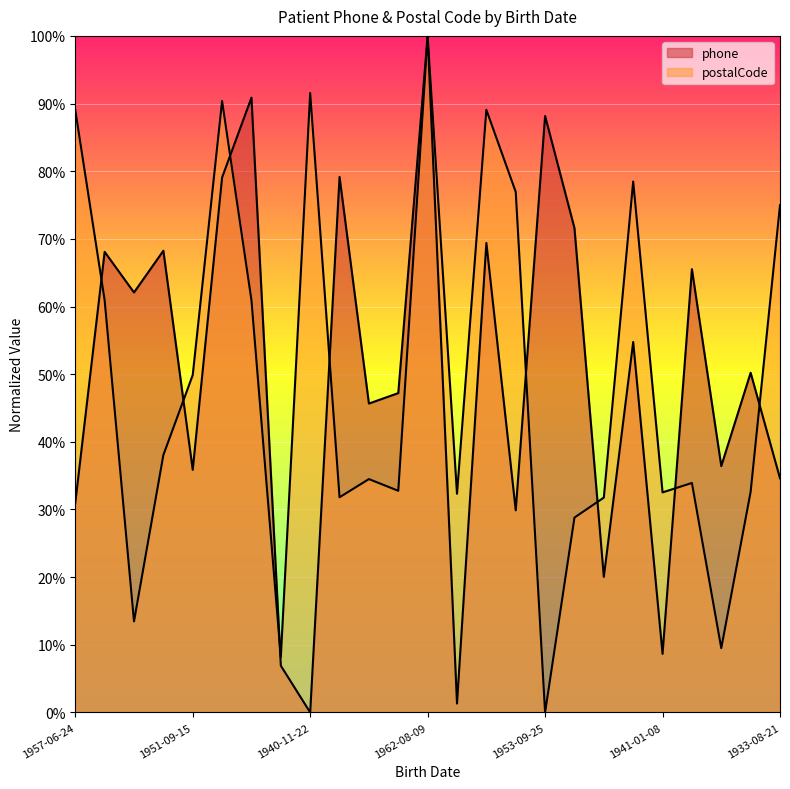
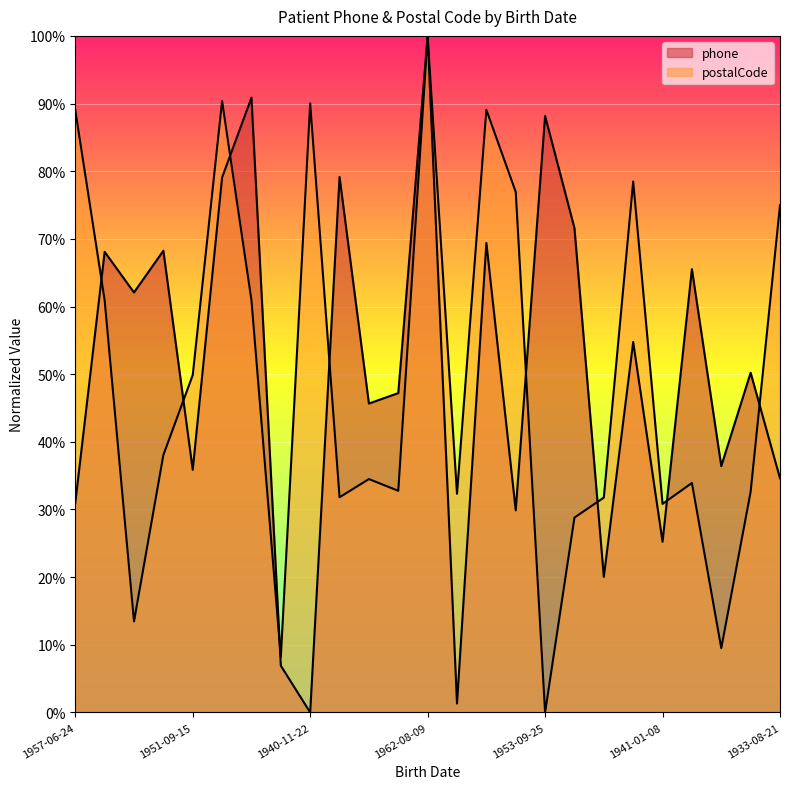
postalCode, 1940-11-22: 92% -> 90%
phone, 1941-01-08: 9% -> 25%
postalCode, 1941-01-08: 33% -> 31%
